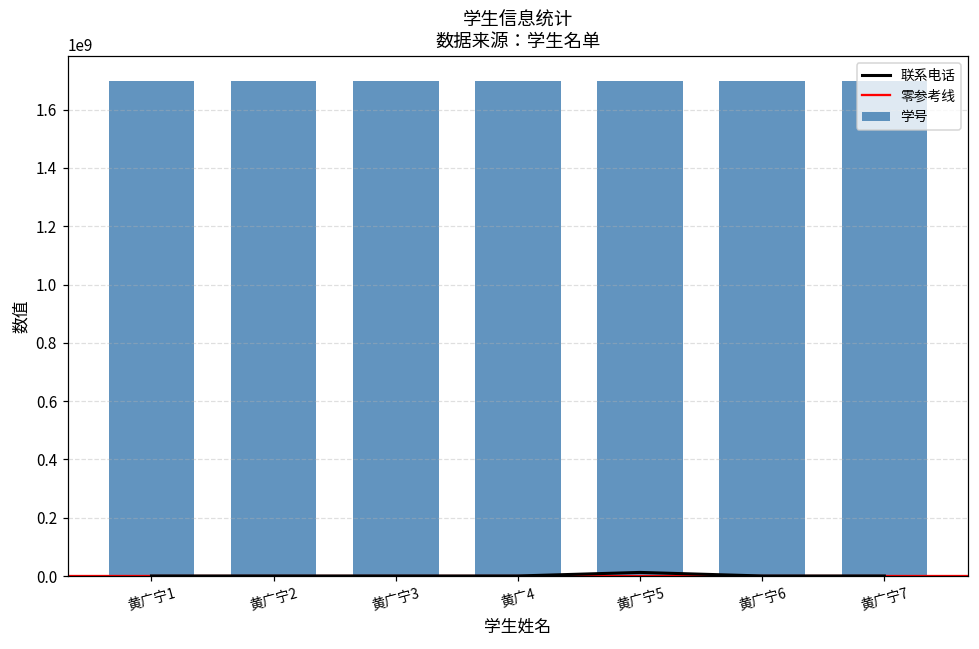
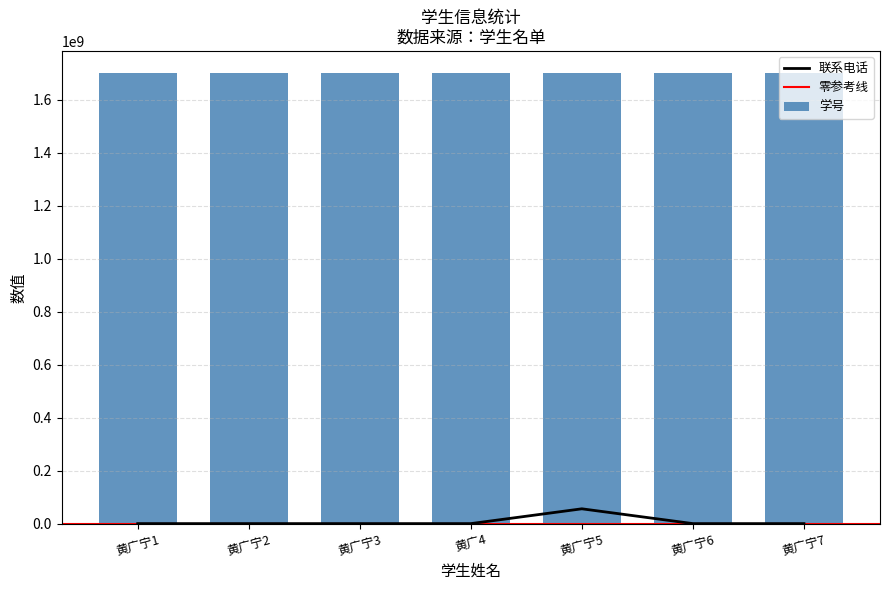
联系电话, 黄广宁5: 10000000 -> 60000000
